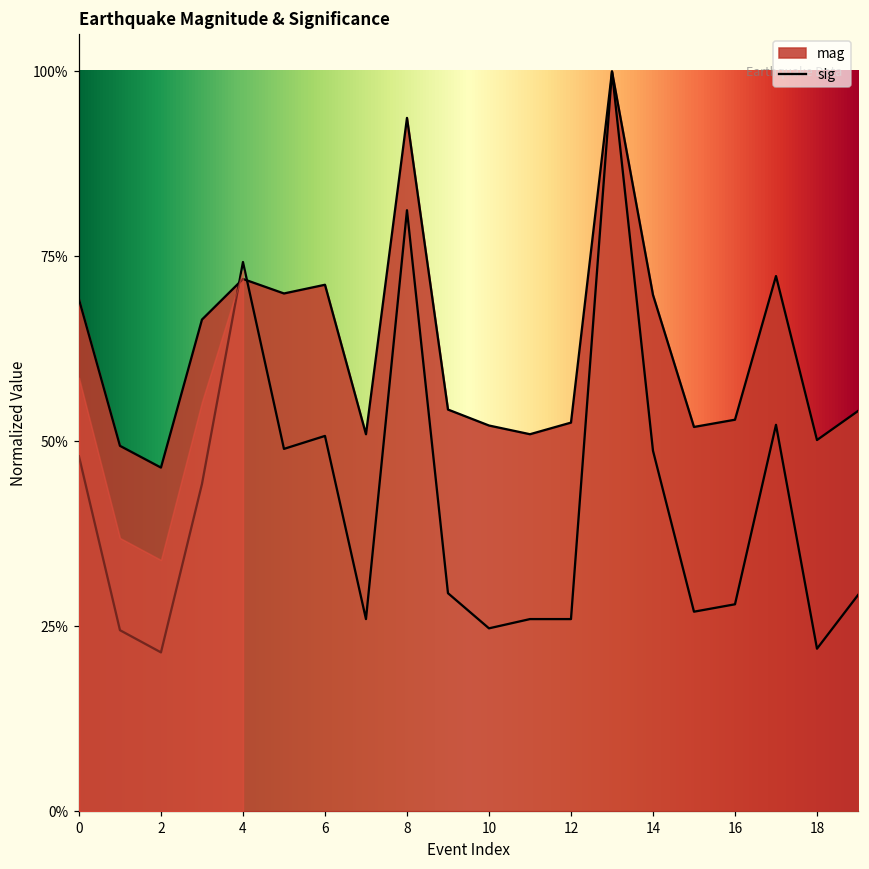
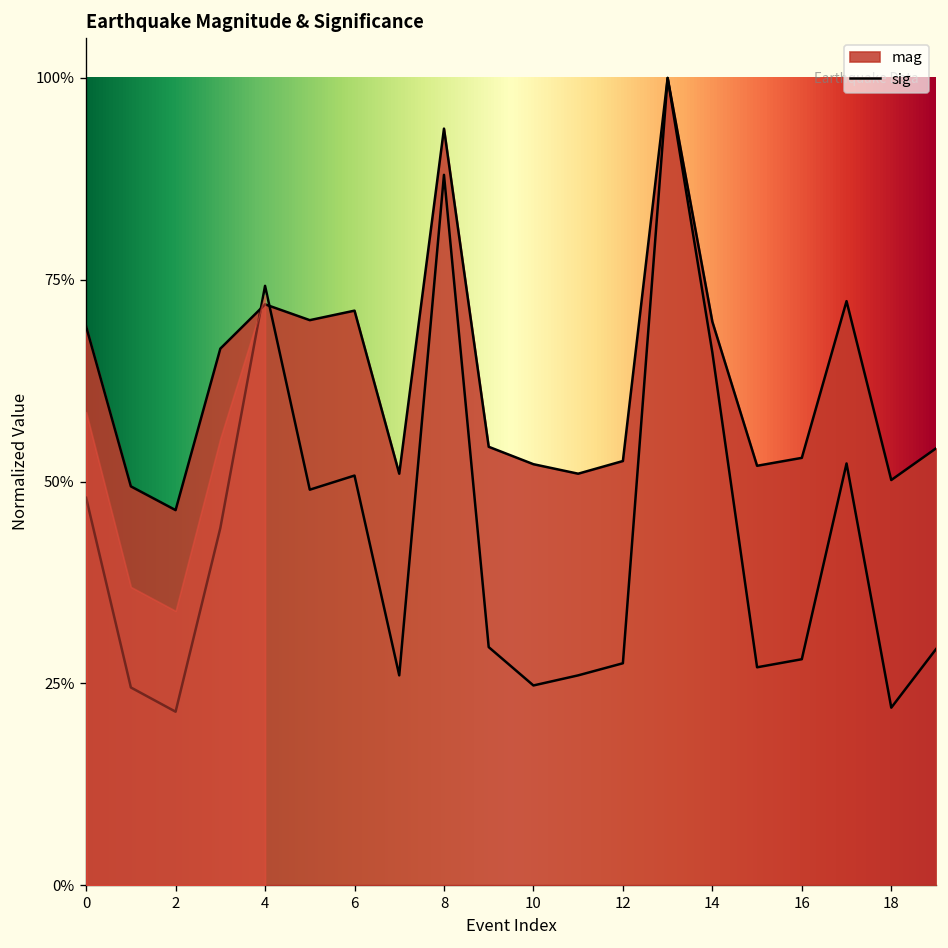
sig, 8: 81% -> 88%
sig, 12: 26% -> 28%
sig, 14: 49% -> 66%
